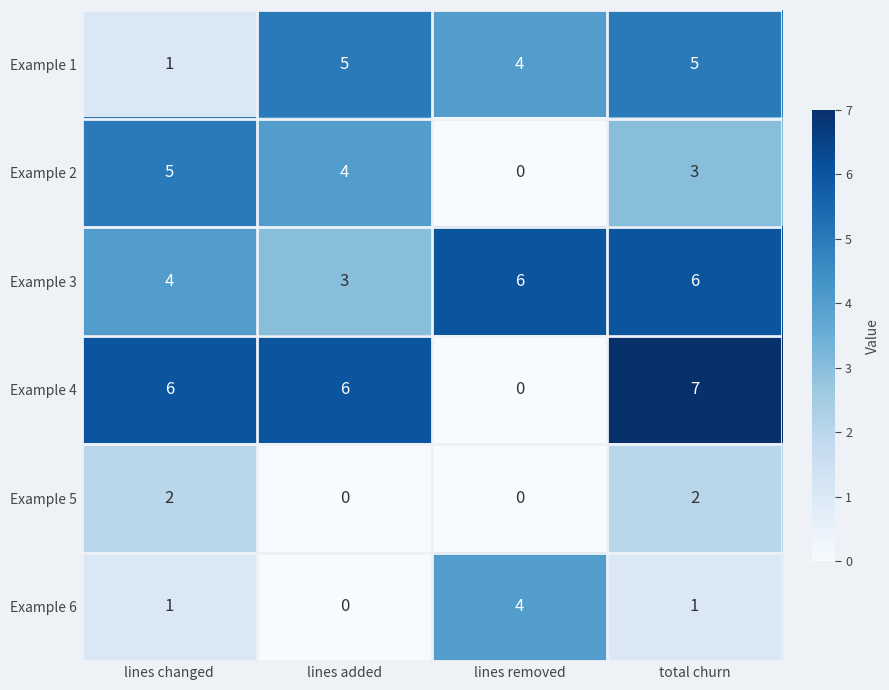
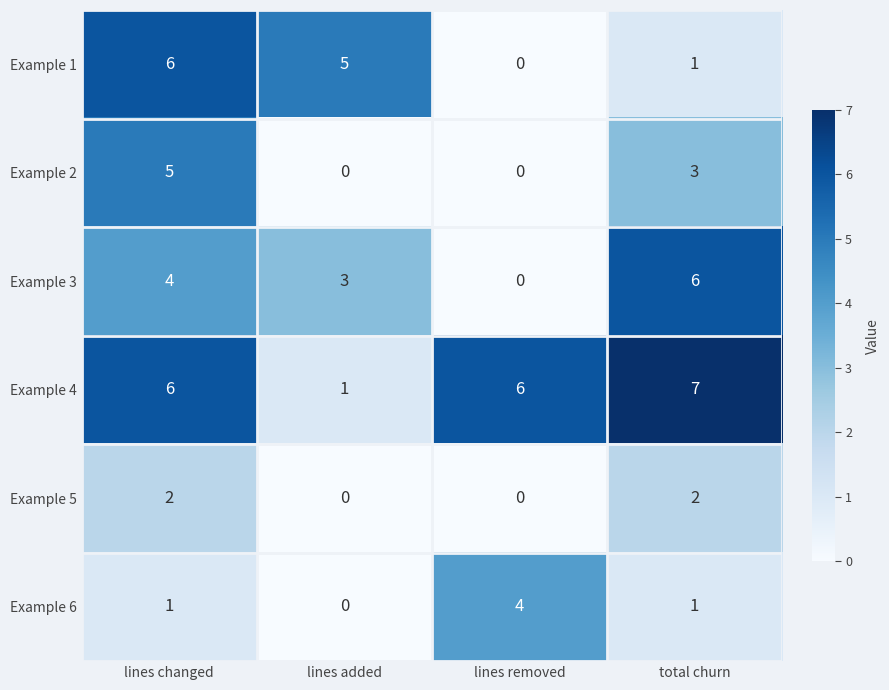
Example 1, lines changed: 1 -> 6
Example 1, lines removed: 4 -> 0
Example 1, total churn: 5 -> 1
Example 2, lines added: 4 -> 0
Example 3, lines removed: 6 -> 0
Example 4, lines added: 6 -> 1
Example 4, lines removed: 0 -> 6
